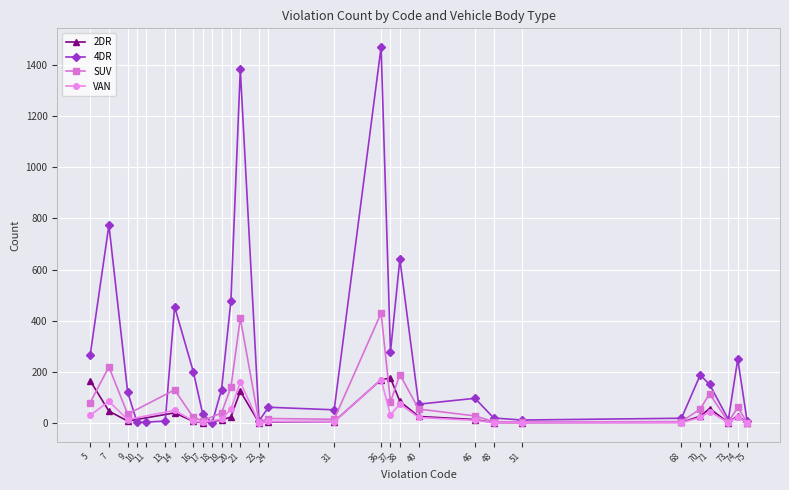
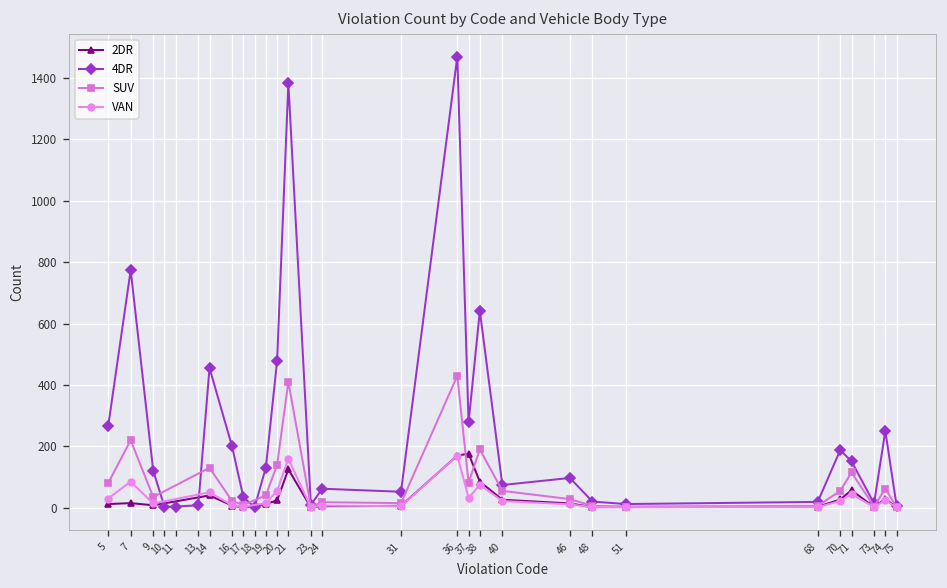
2DR, 5: 170 -> 10
2DR, 7: 50 -> 20
